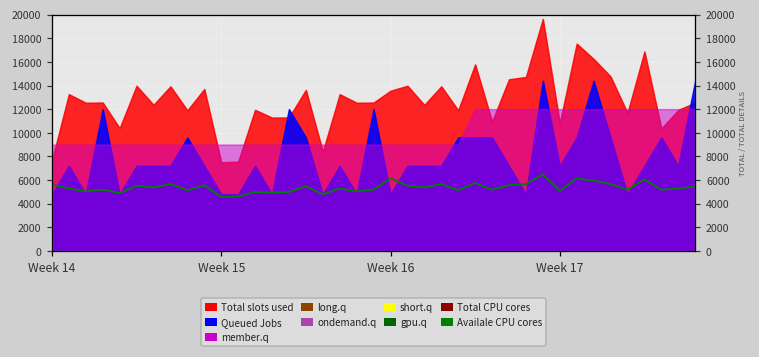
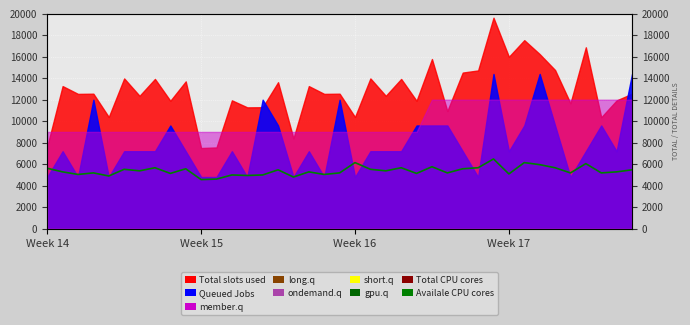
Total slots used, Week 16: 13600 -> 10400
Total slots used, Week 17: 10800 -> 16000
